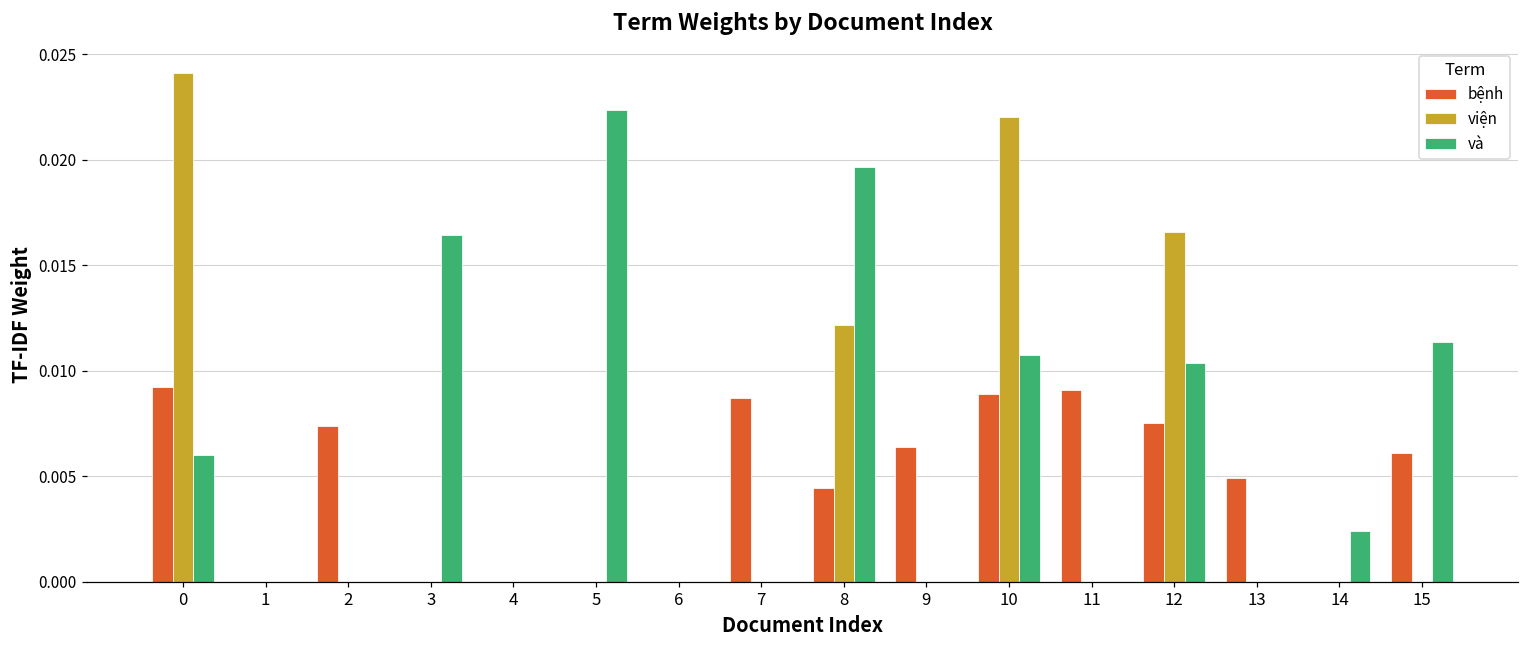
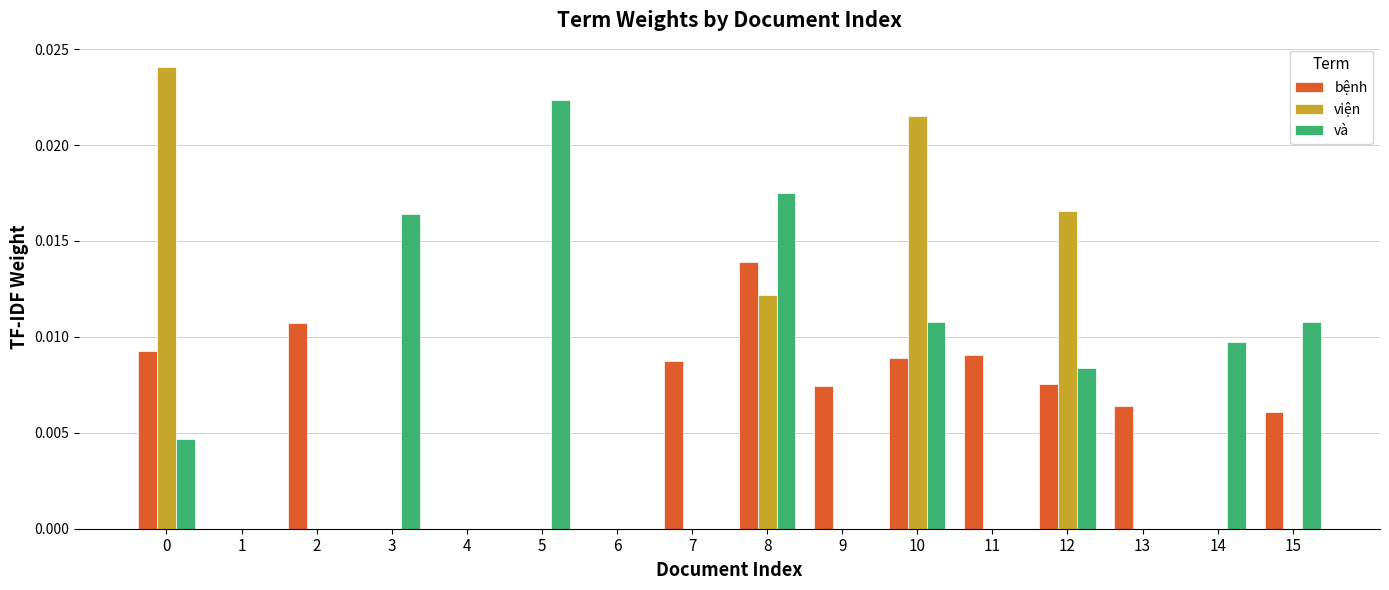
và, 0: 0.0060 -> 0.0047
bệnh, 2: 0.0074 -> 0.0107
bệnh, 8: 0.0044 -> 0.0139
và, 8: 0.0196 -> 0.0175
bệnh, 9: 0.0064 -> 0.0074
viện, 10: 0.0220 -> 0.0215
và, 12: 0.0104 -> 0.0084
bệnh, 13: 0.0049 -> 0.0064
và, 14: 0.0024 -> 0.0097
và, 15: 0.0114 -> 0.0108
